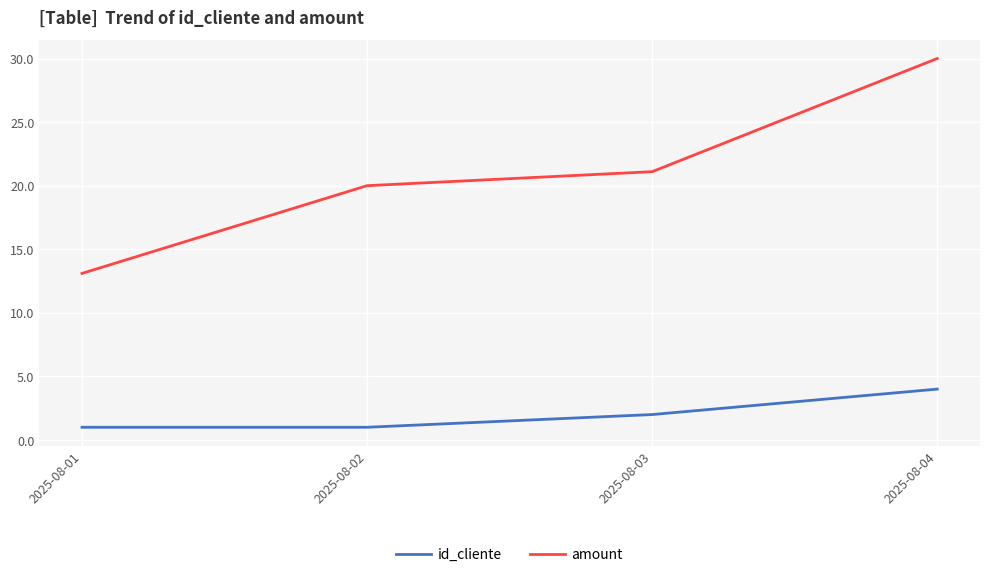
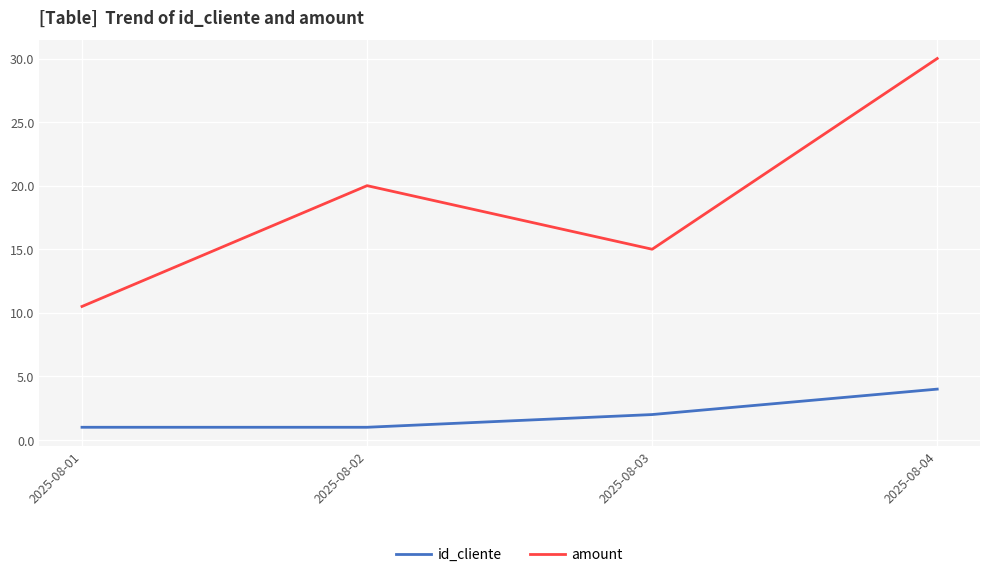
amount, 2025-08-01: 13.1 -> 10.5
amount, 2025-08-03: 21.1 -> 15.0
